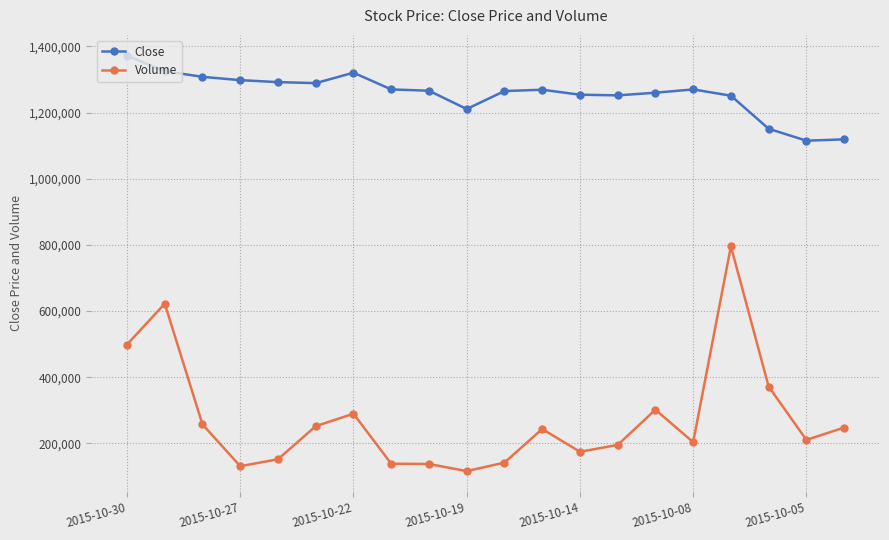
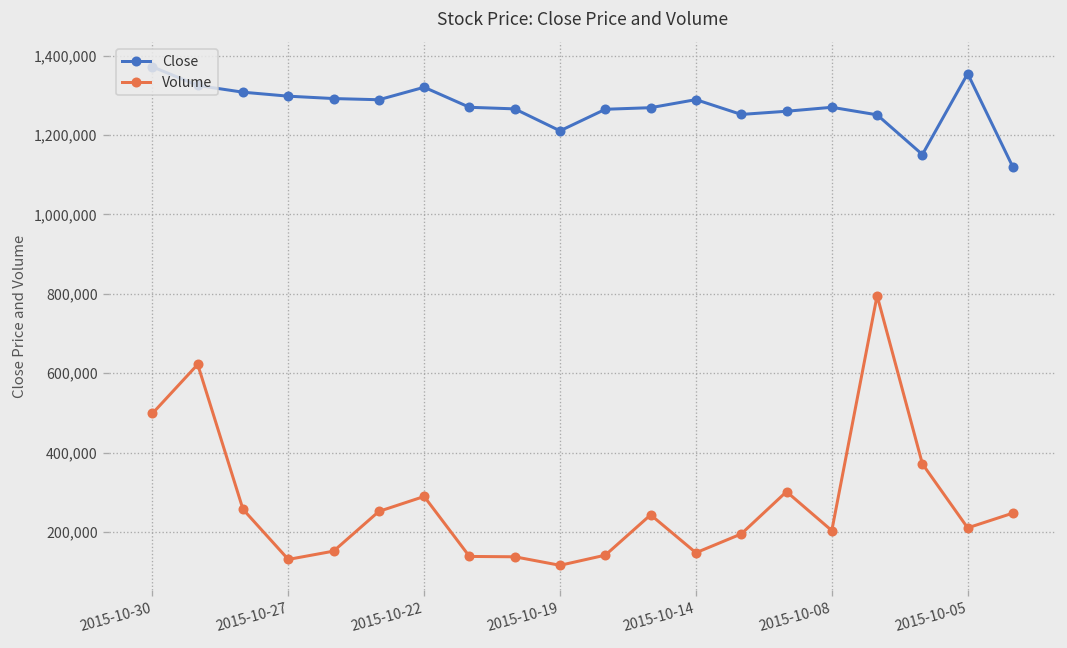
Close, 2015-10-14: 1,250,000 -> 1,290,000
Volume, 2015-10-14: 170,000 -> 150,000
Close, 2015-10-05: 1,120,000 -> 1,350,000
